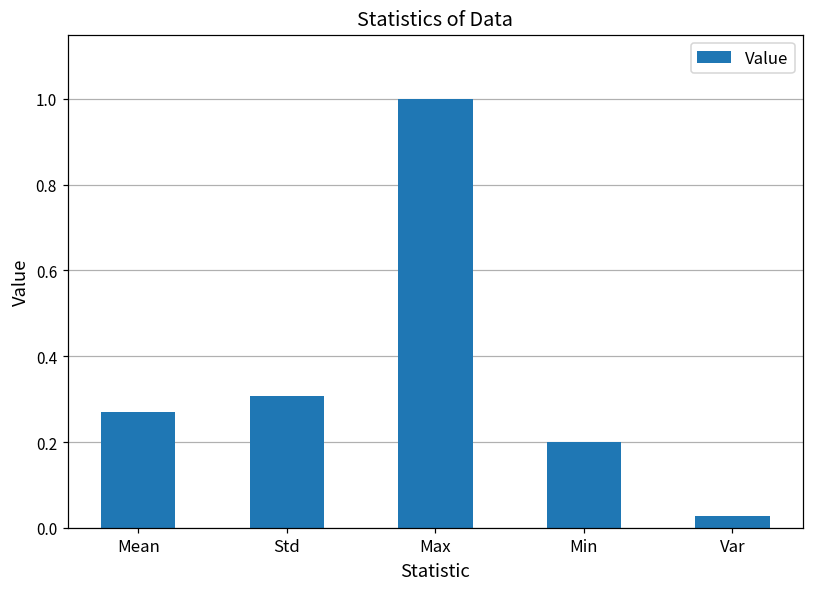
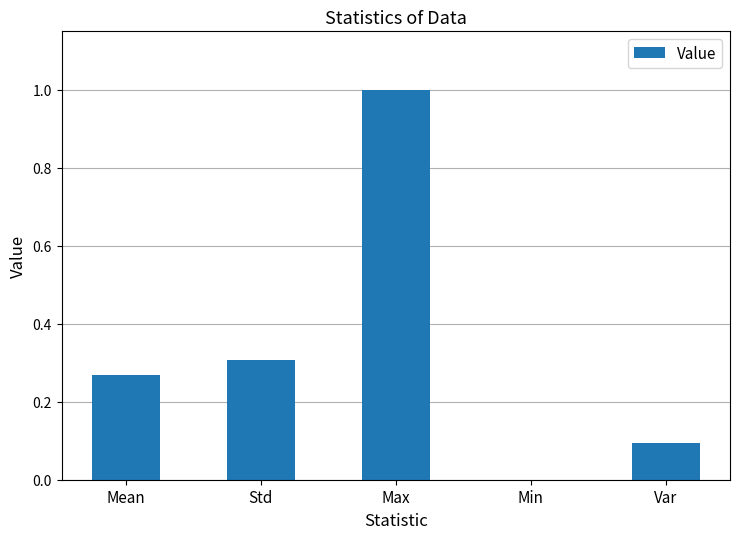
Min: 0.2 -> 0.0
Var: 0.03 -> 0.09
